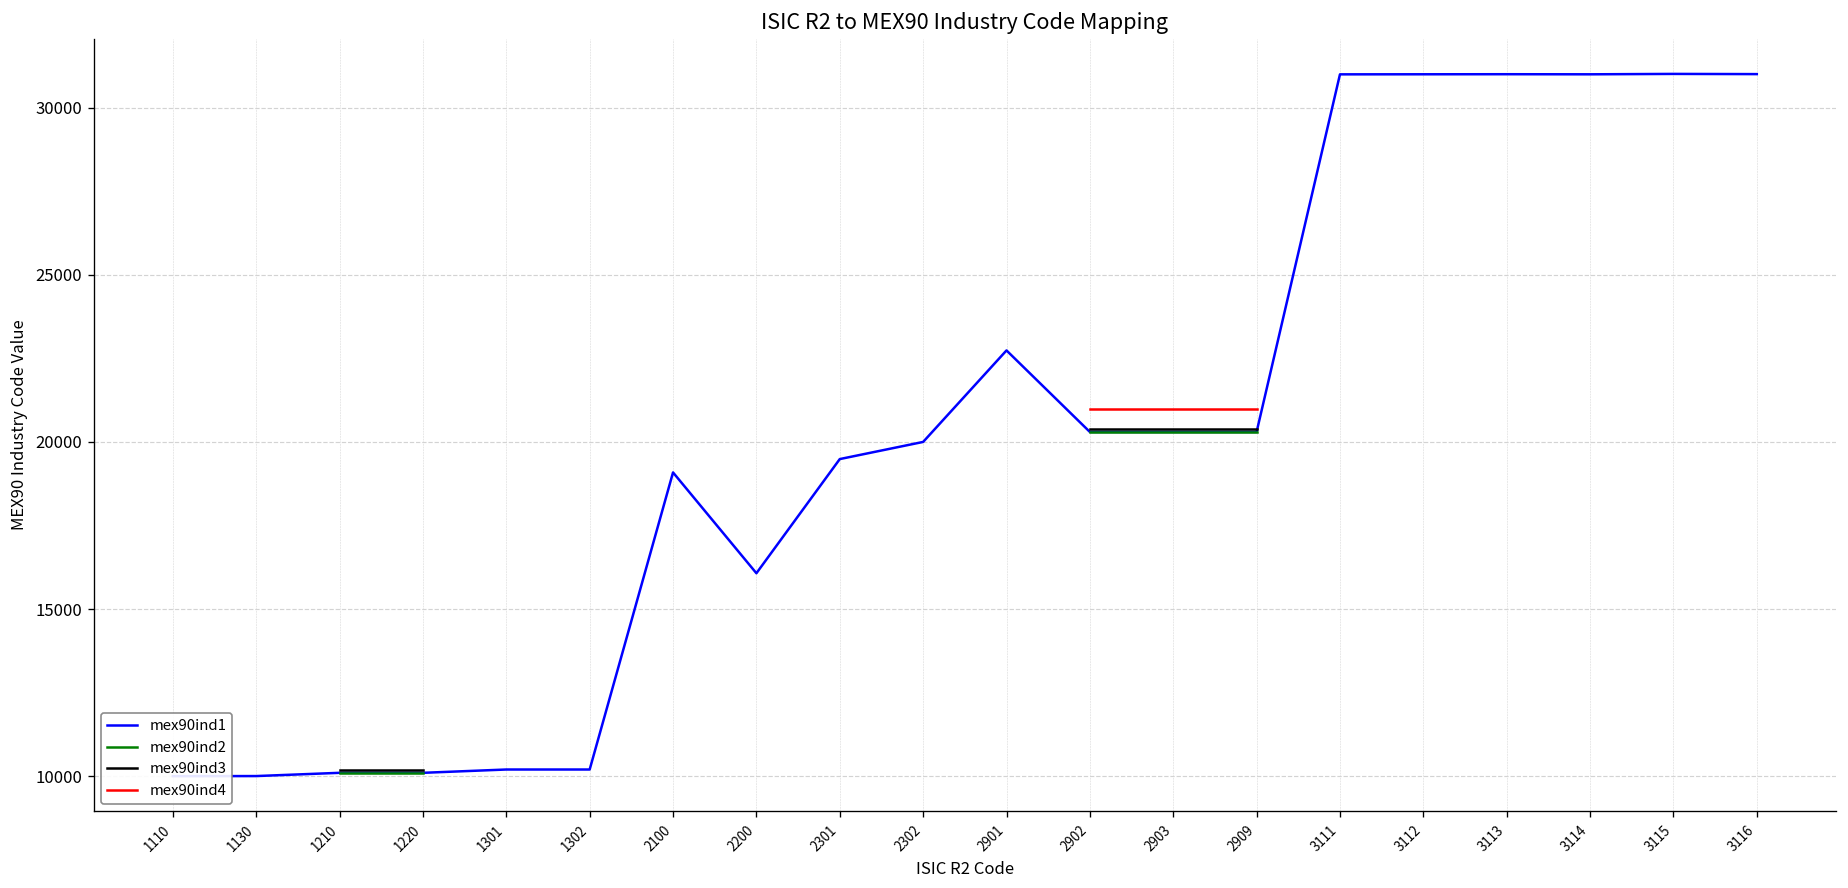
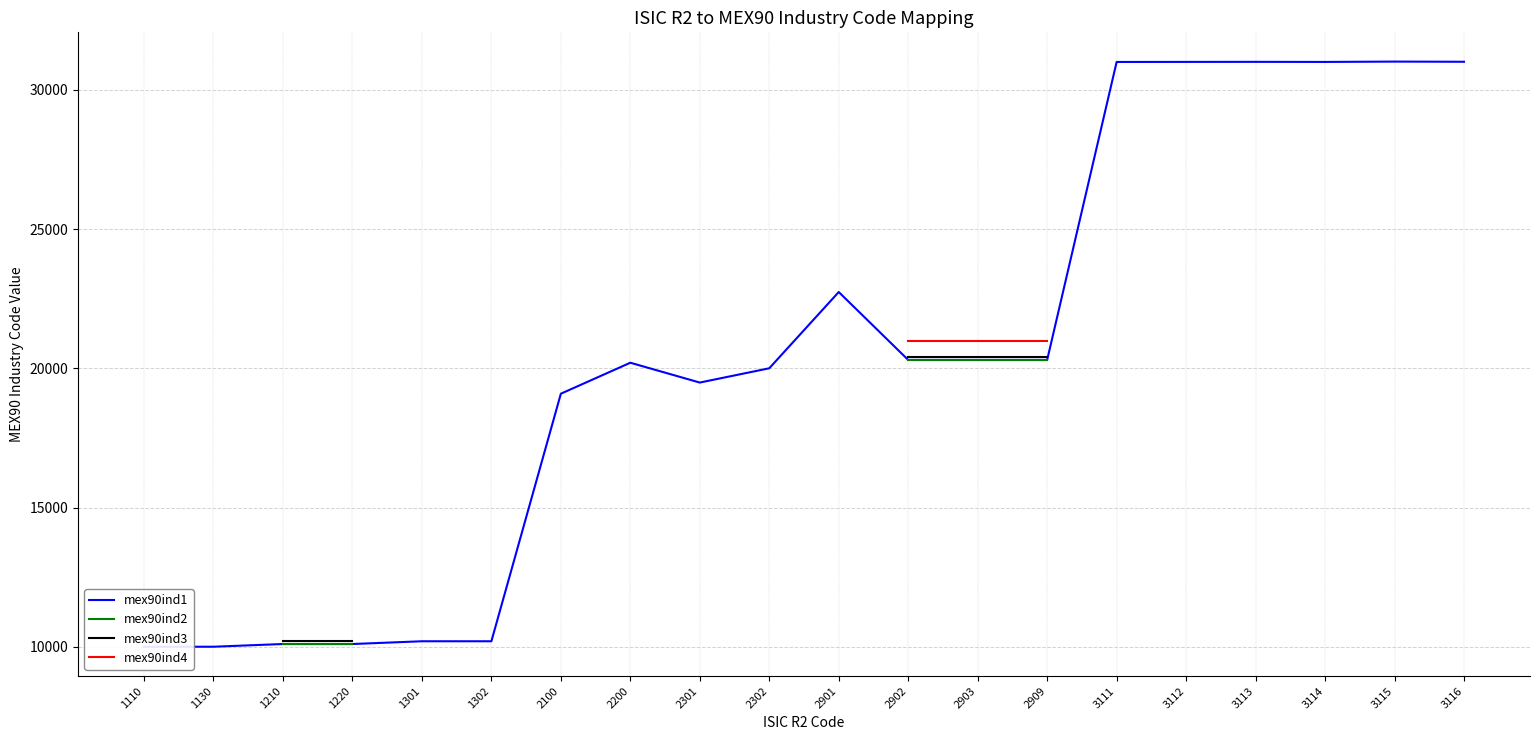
mex90ind1, 2200: 16100 -> 20200
